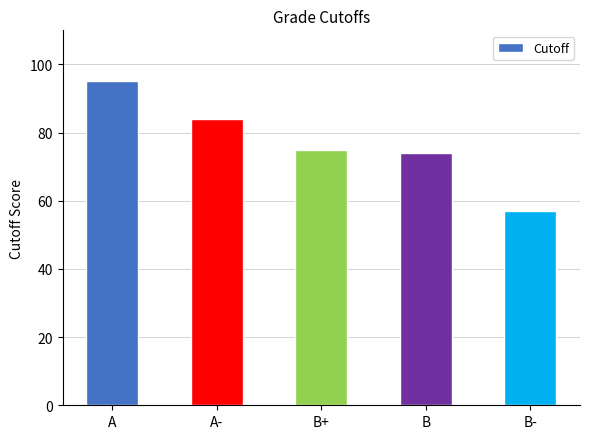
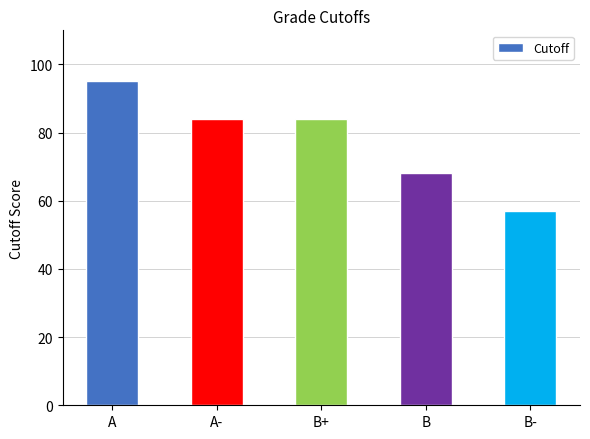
B+: 75 -> 84
B: 74 -> 68
